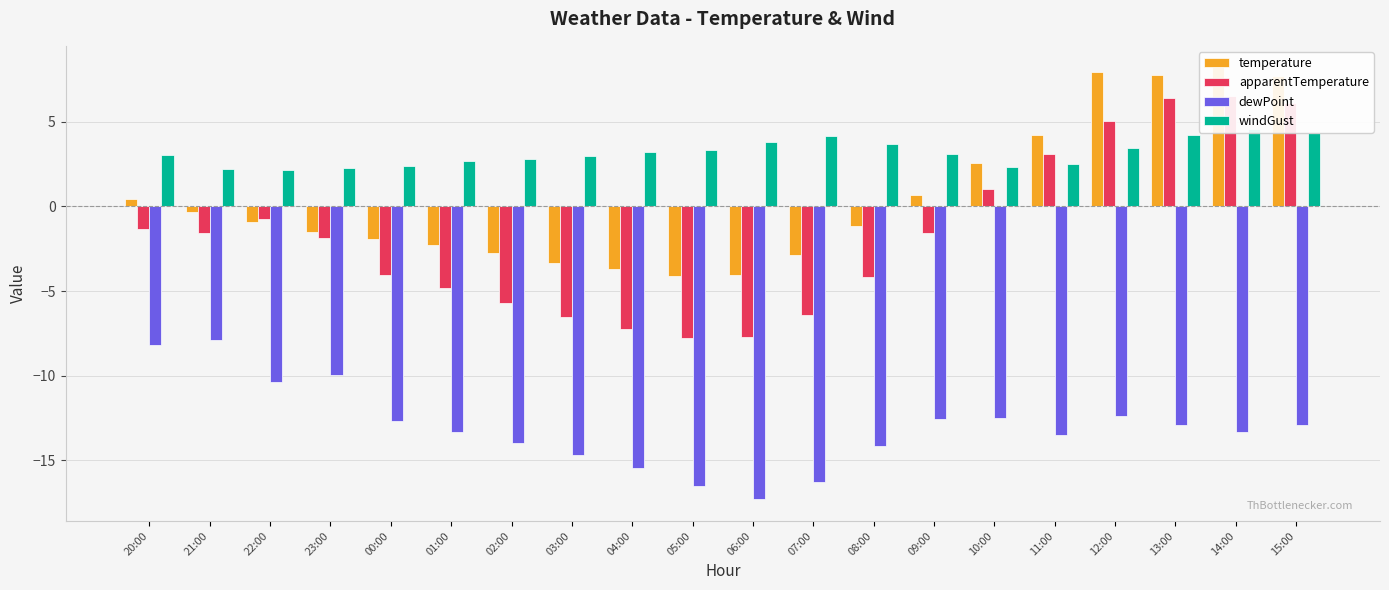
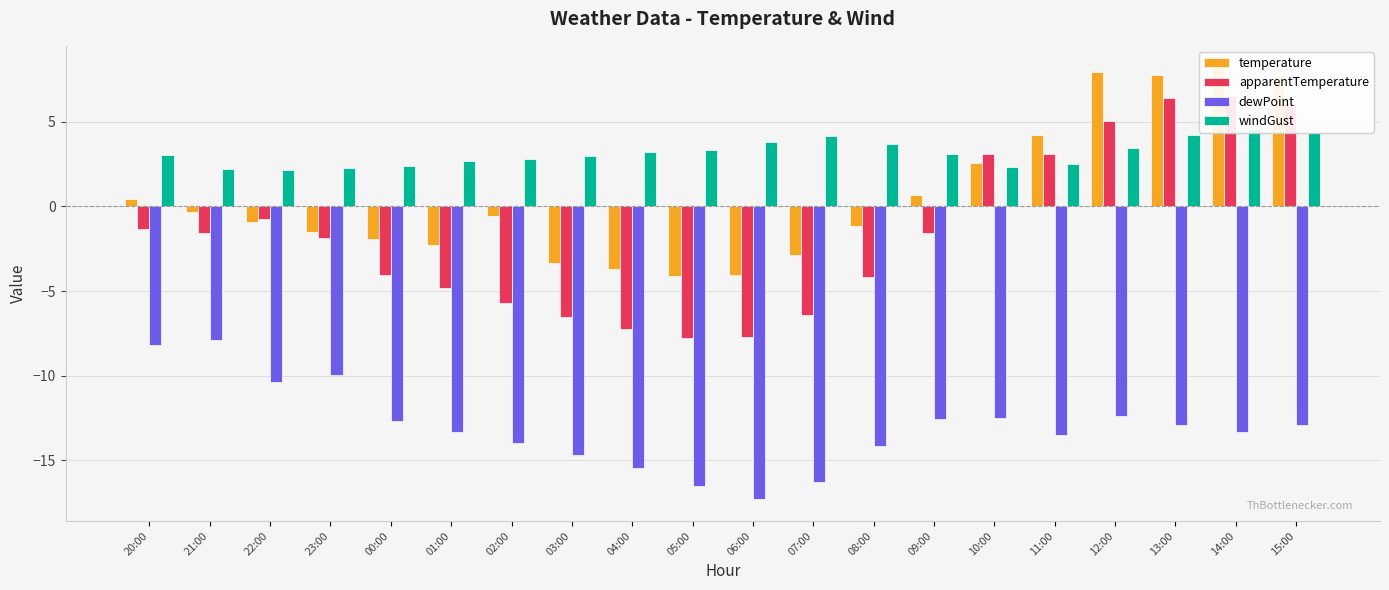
temperature, 02:00: -2.8 -> -0.6
apparentTemperature, 10:00: 1.0 -> 3.1
